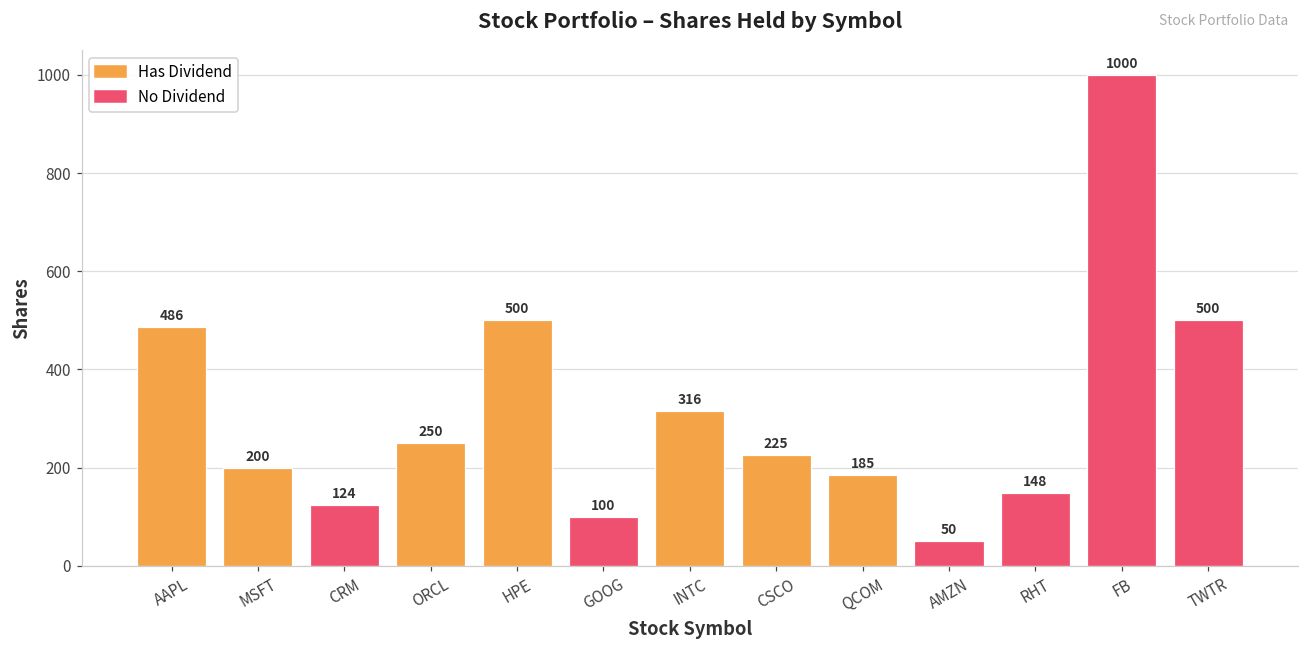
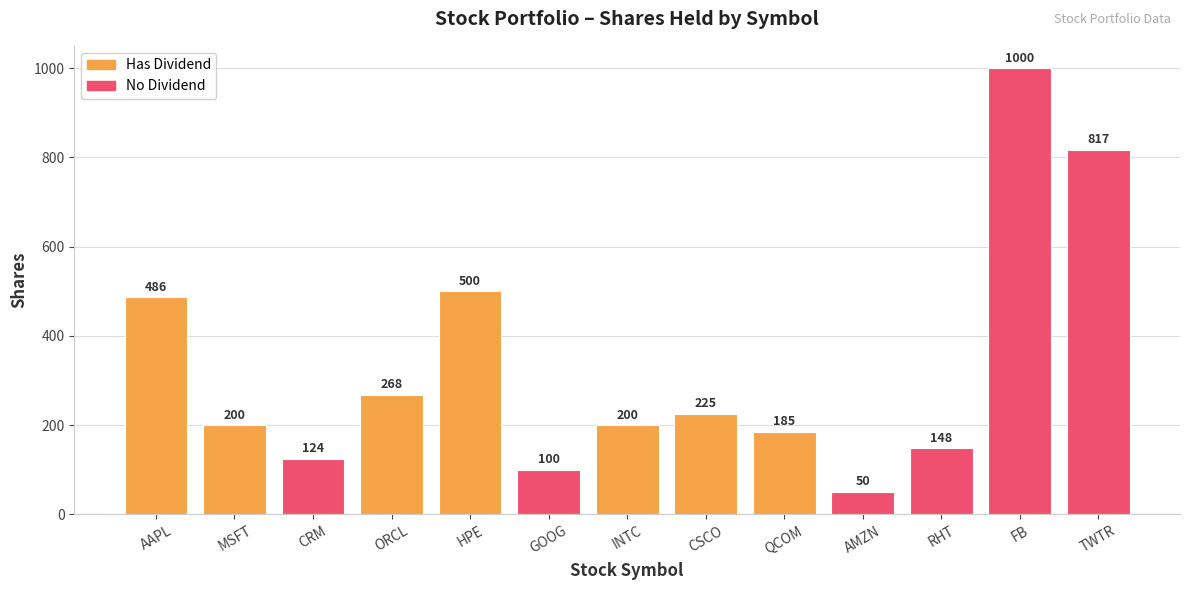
ORCL: 250 -> 268
INTC: 316 -> 200
TWTR: 500 -> 817
